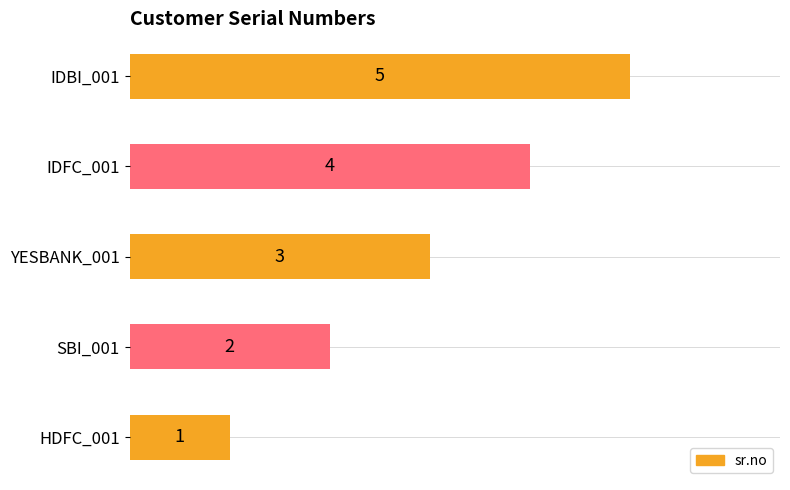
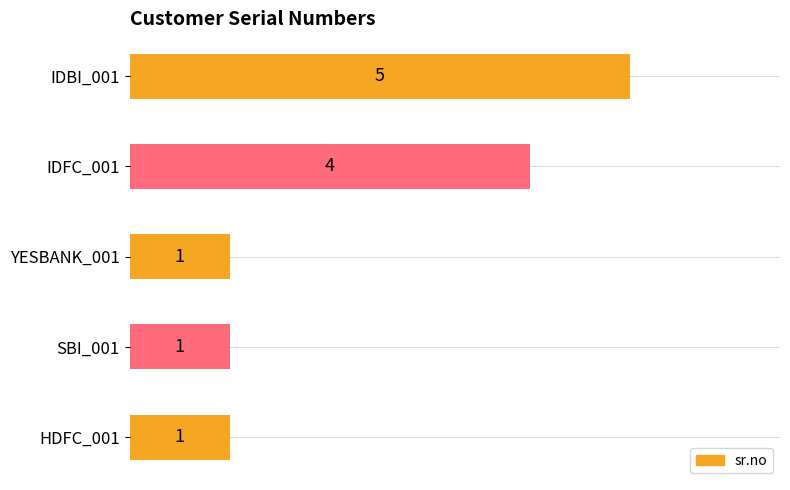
YESBANK_001: 3 -> 1
SBI_001: 2 -> 1
